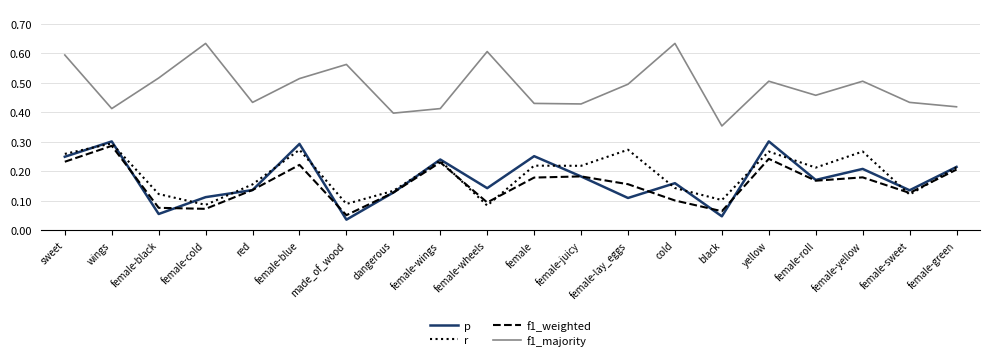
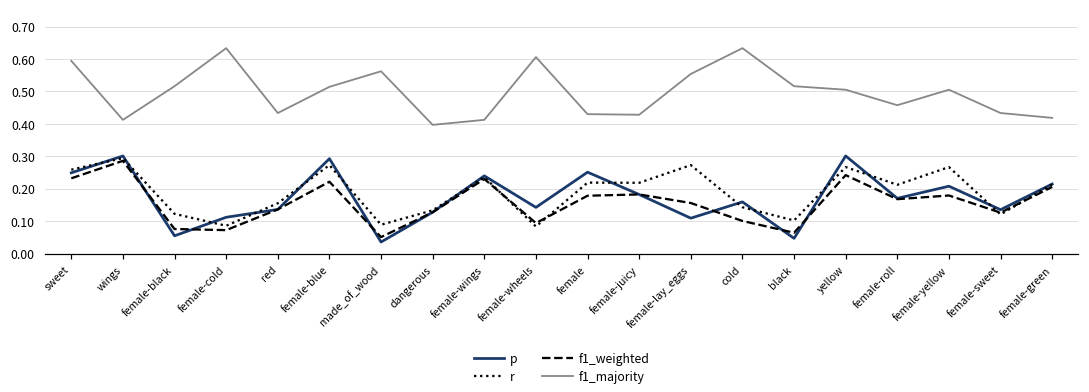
f1_majority, female-lay_eggs: 0.49 -> 0.55
f1_majority, black: 0.35 -> 0.52
